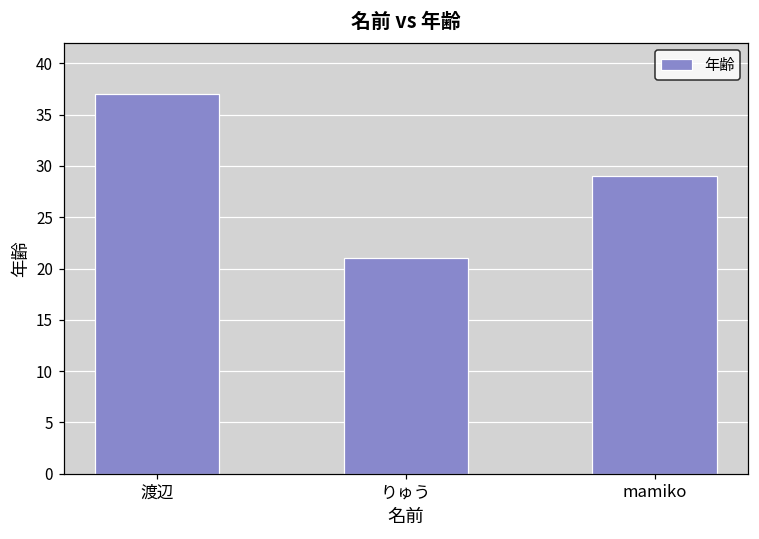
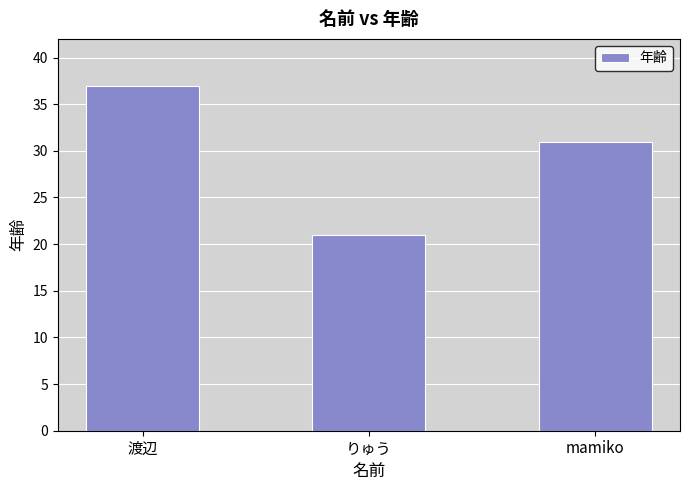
mamiko: 29 -> 31
